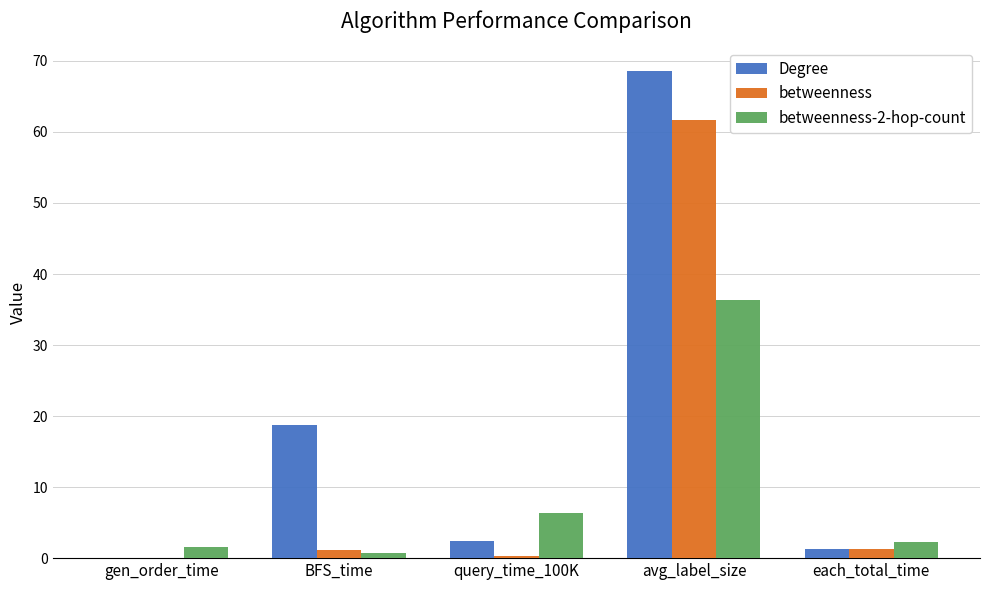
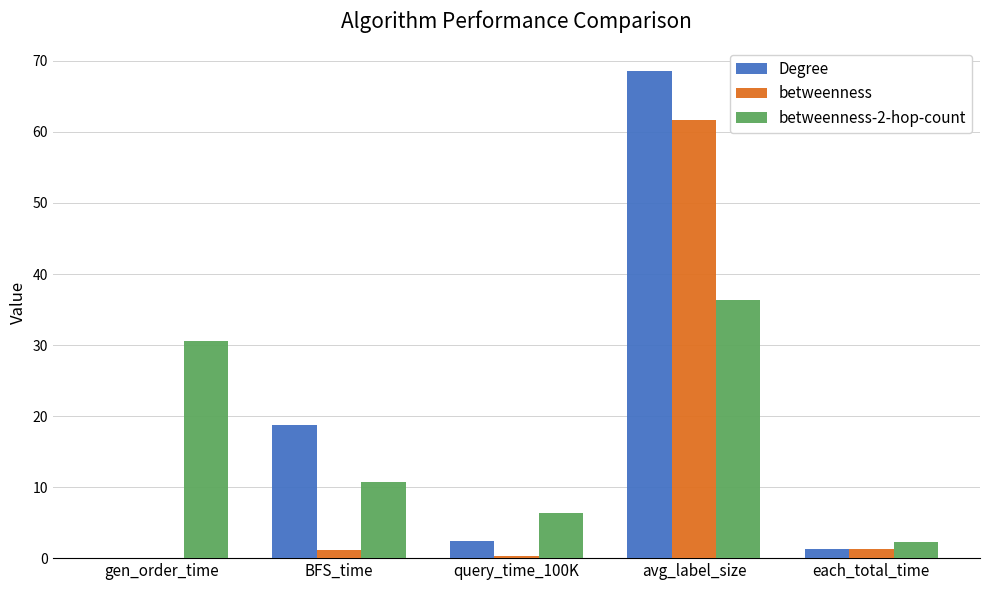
betweenness-2-hop-count, gen_order_time: 2 -> 31
betweenness-2-hop-count, BFS_time: 1 -> 11
